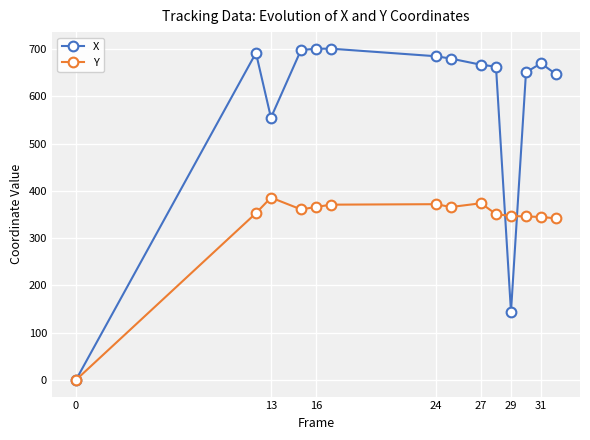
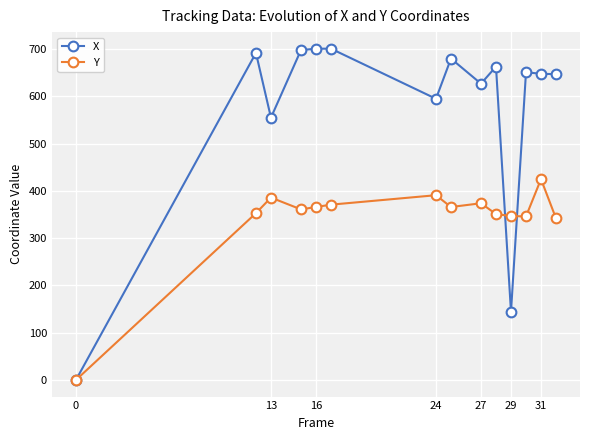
X, 24: 690 -> 600
Y, 24: 370 -> 390
X, 27: 670 -> 630
X, 31: 670 -> 650
Y, 31: 350 -> 430
